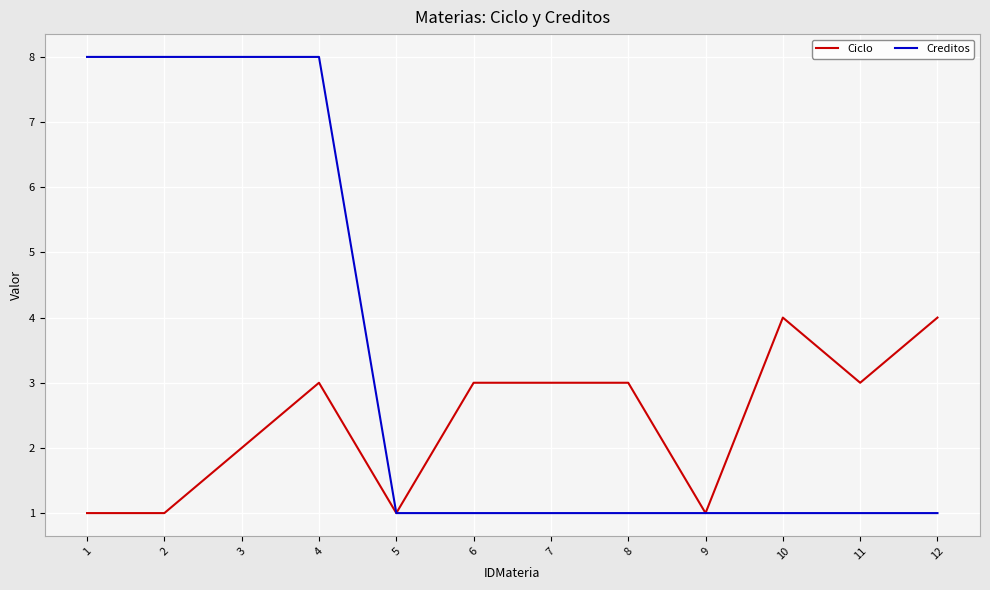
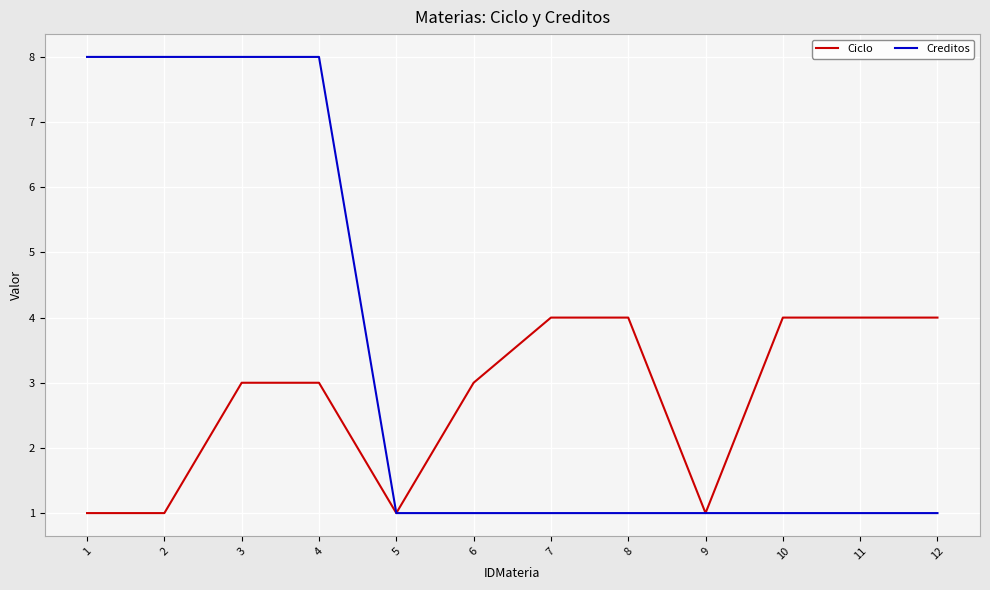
Ciclo, 3: 2 -> 3
Ciclo, 7: 3 -> 4
Ciclo, 8: 3 -> 4
Ciclo, 11: 3 -> 4
